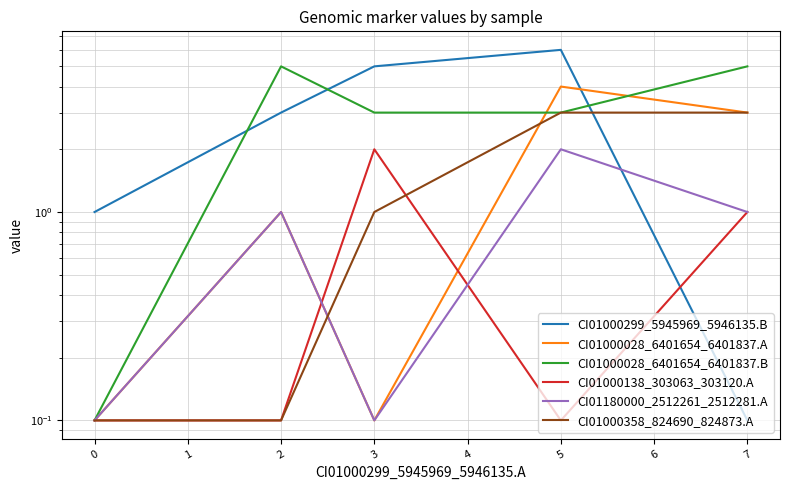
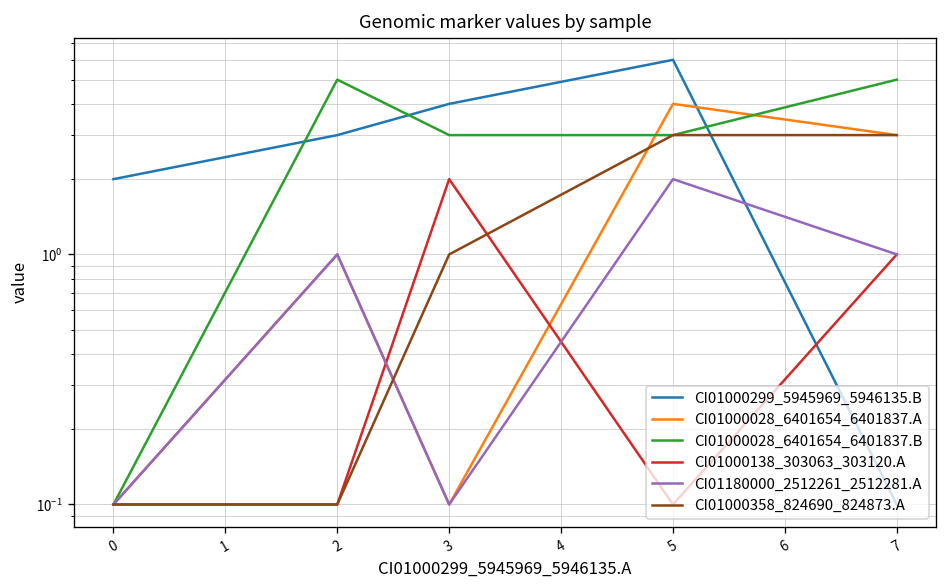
CI01000299_5945969_5946135.B, 0: 1 -> 2
CI01000299_5945969_5946135.B, 3: 5 -> 4
